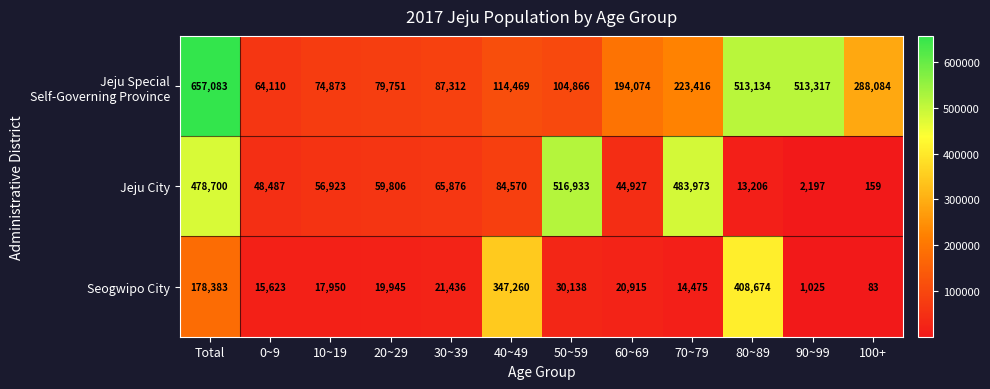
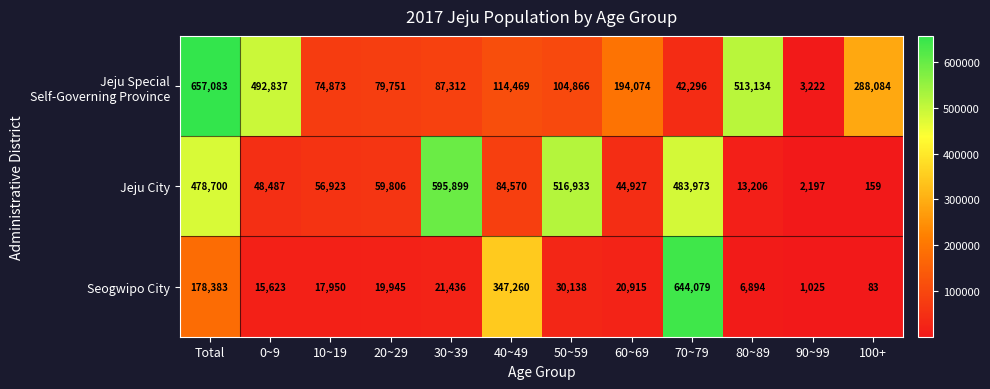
Jeju Special Self-Governing Province, 0~9: 64,110 -> 492,837
Jeju Special Self-Governing Province, 70~79: 223,416 -> 42,296
Jeju Special Self-Governing Province, 90~99: 513,317 -> 3,222
Jeju City, 30~39: 65,876 -> 595,899
Seogwipo City, 70~79: 14,475 -> 644,079
Seogwipo City, 80~89: 408,674 -> 6,894
